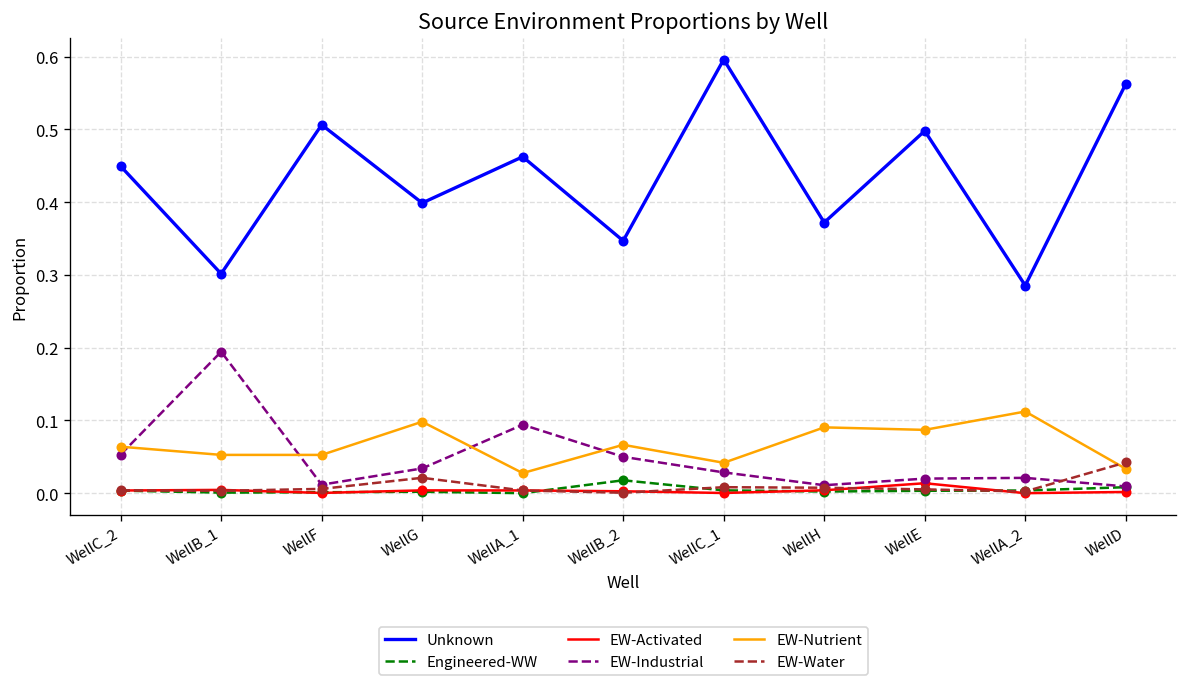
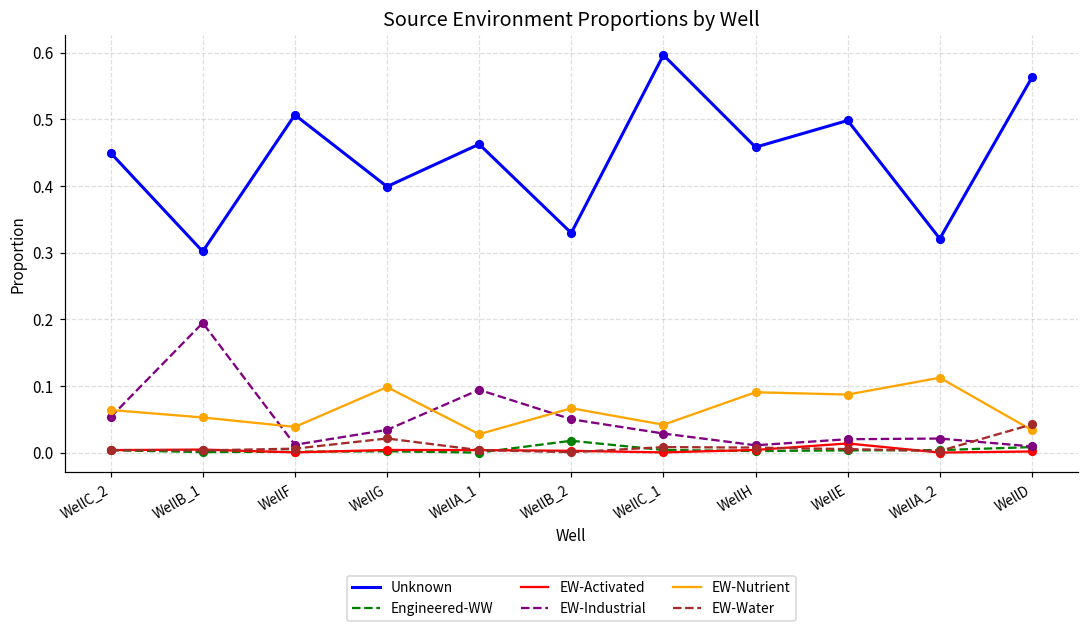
EW-Nutrient, WellF: 0.05 -> 0.04
Unknown, WellB_2: 0.35 -> 0.33
Unknown, WellH: 0.37 -> 0.46
Unknown, WellA_2: 0.29 -> 0.32
